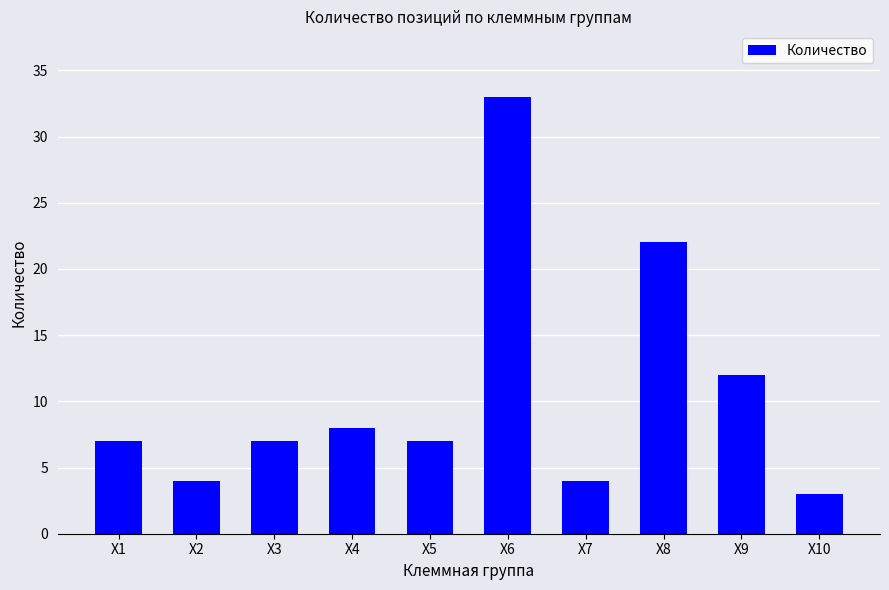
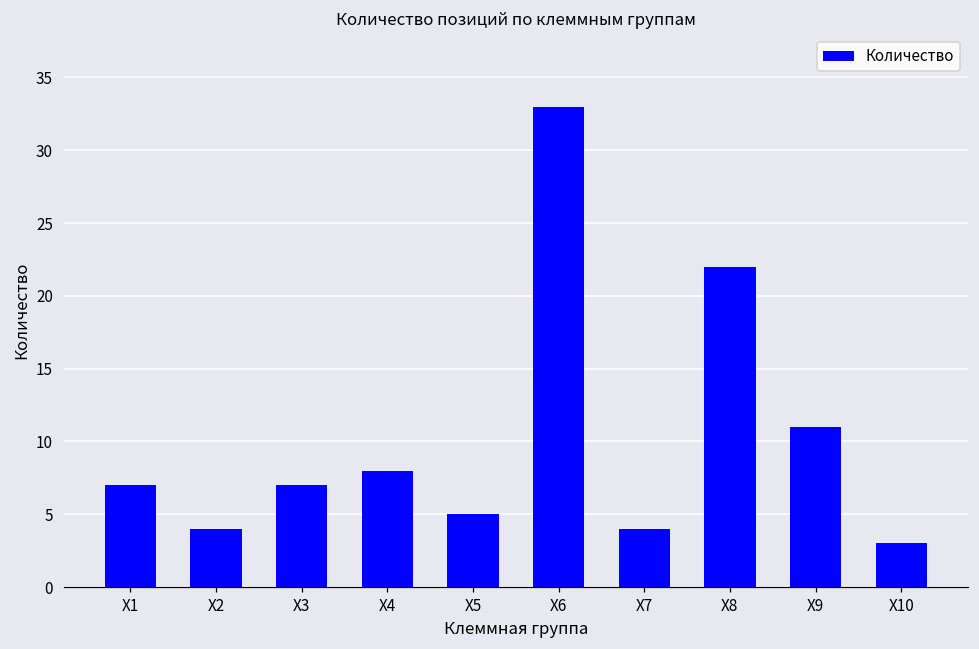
X5: 7 -> 5
X9: 12 -> 11
